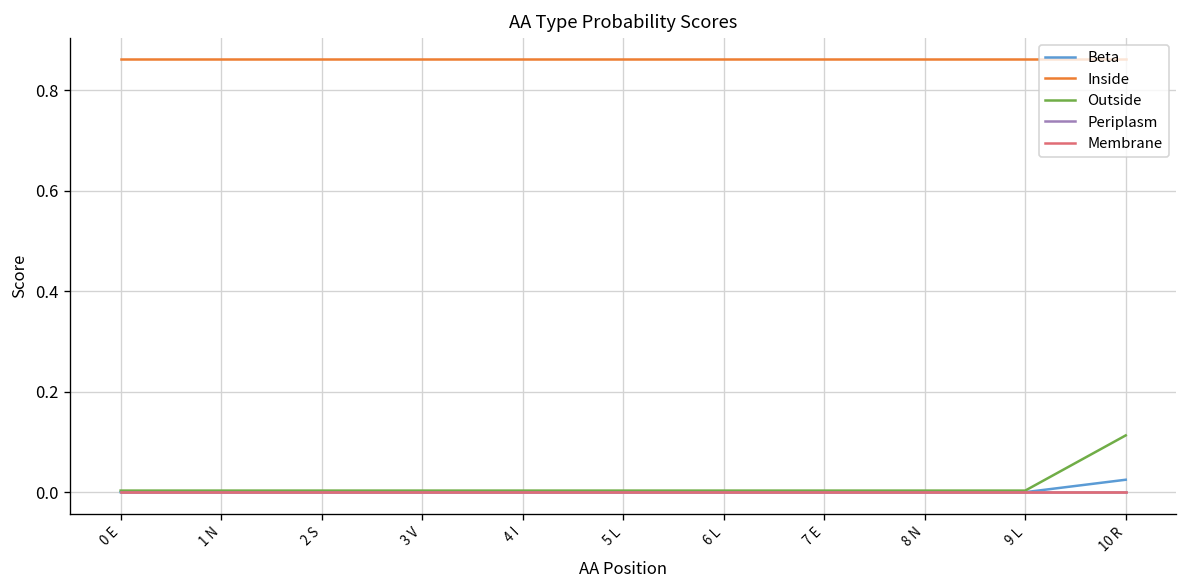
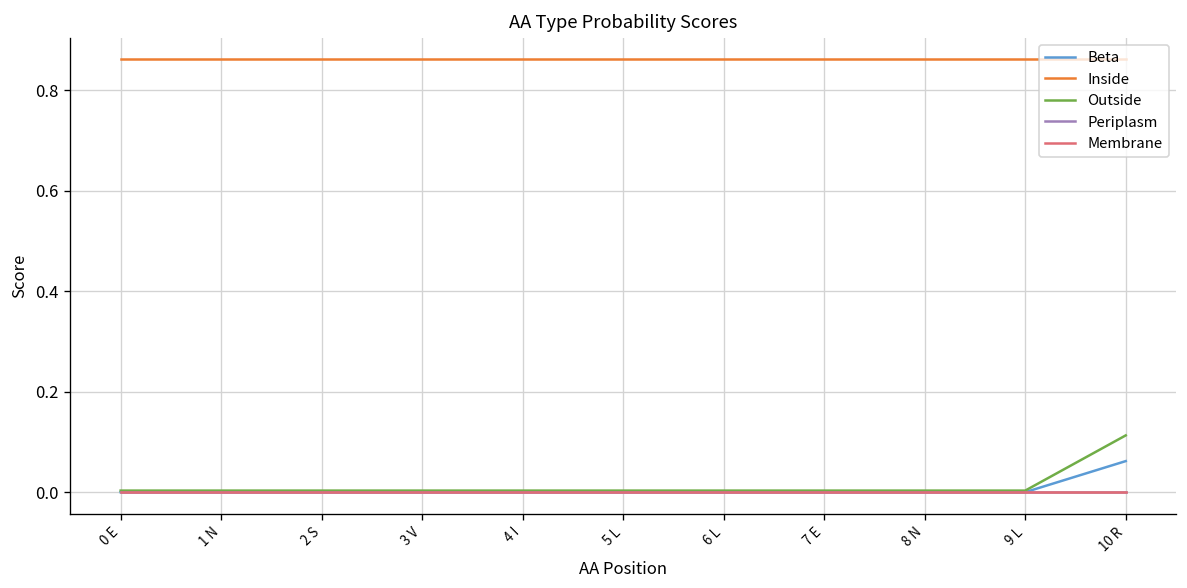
Beta, 10 R: 0.02 -> 0.06
